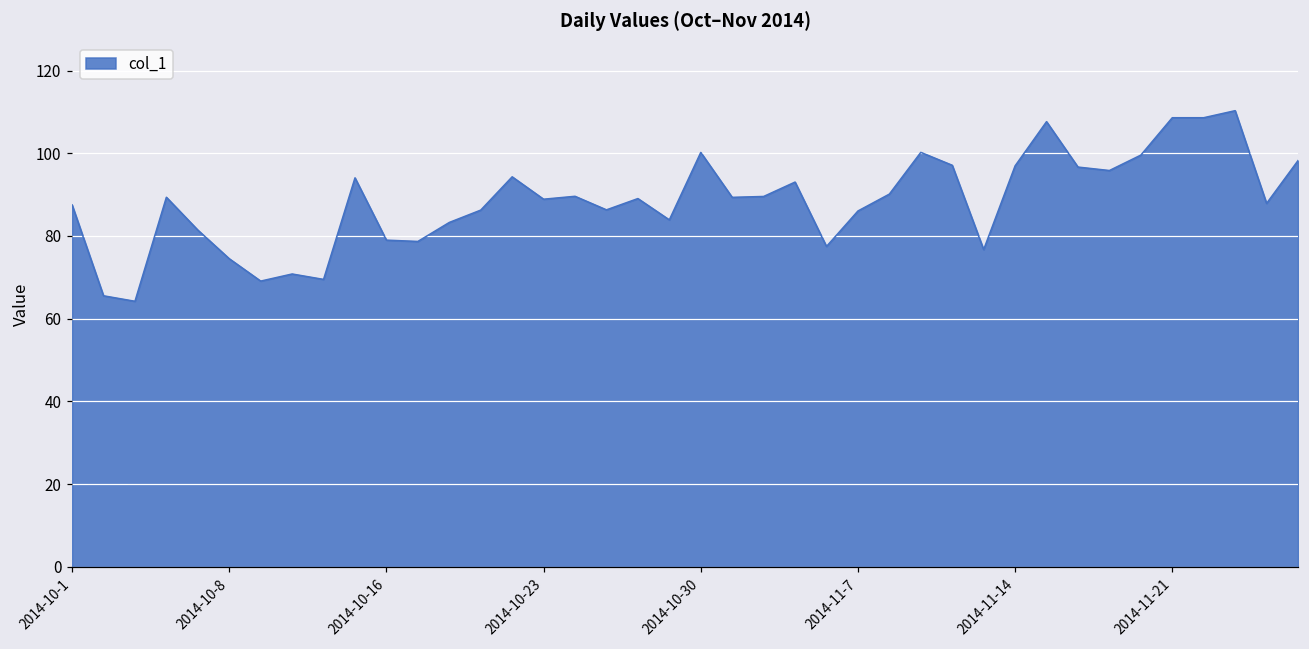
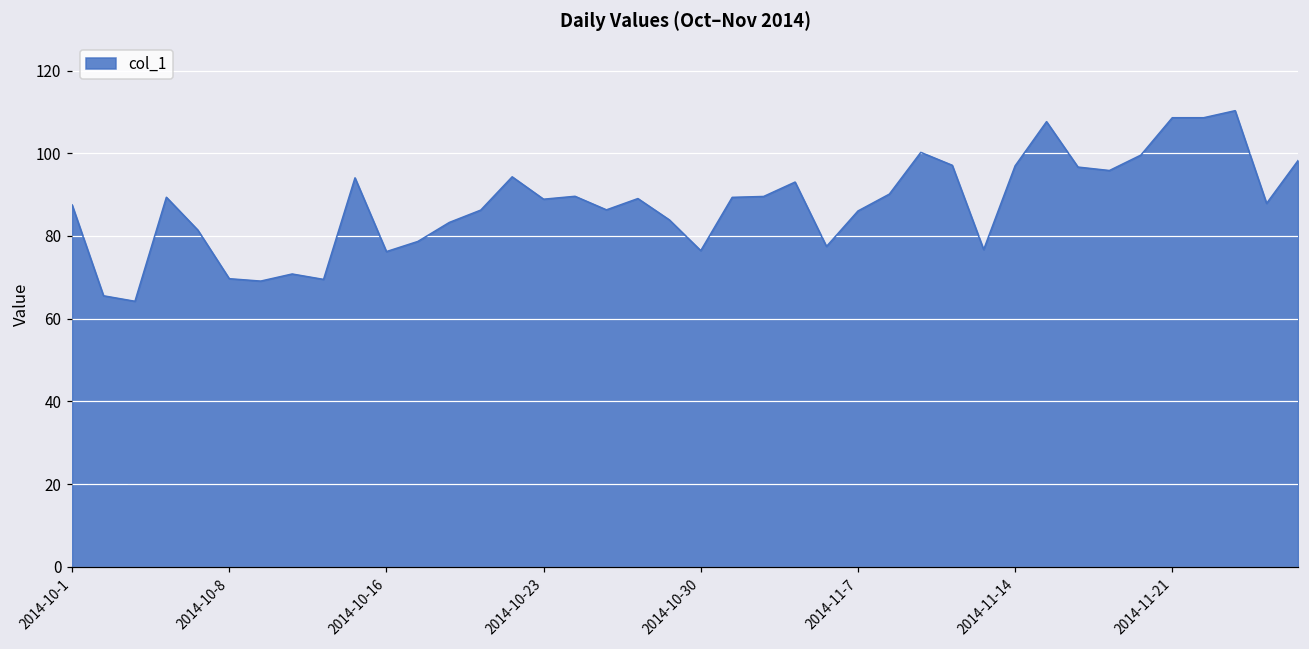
2014-10-8: 75 -> 70
2014-10-16: 79 -> 76
2014-10-30: 100 -> 76
